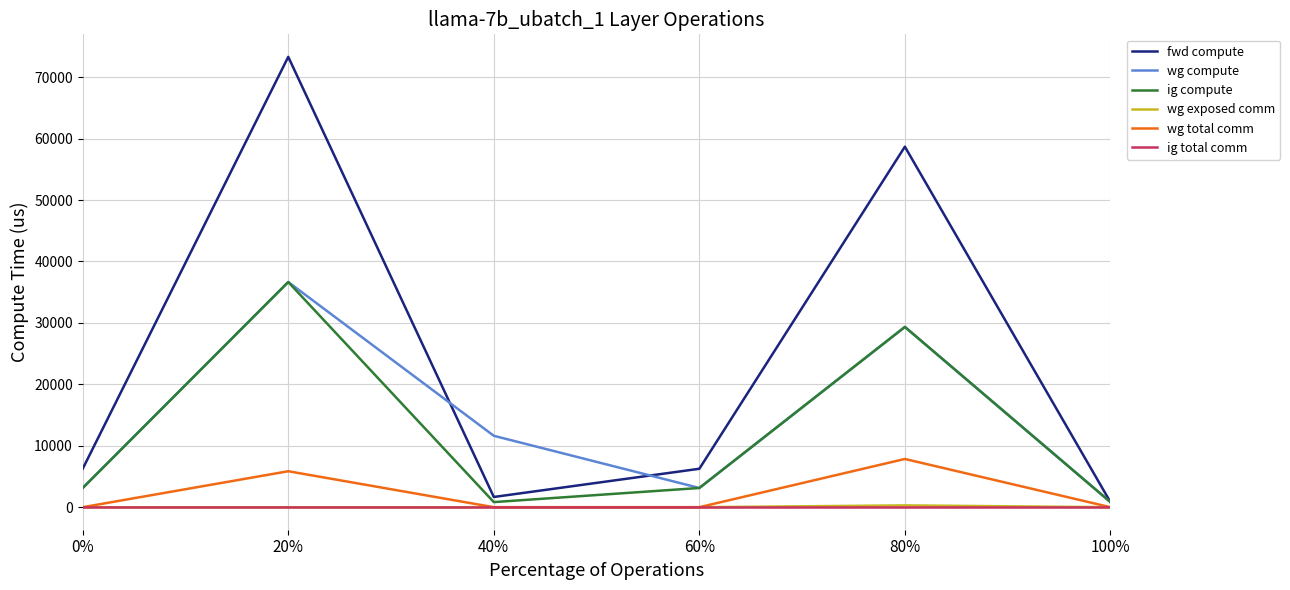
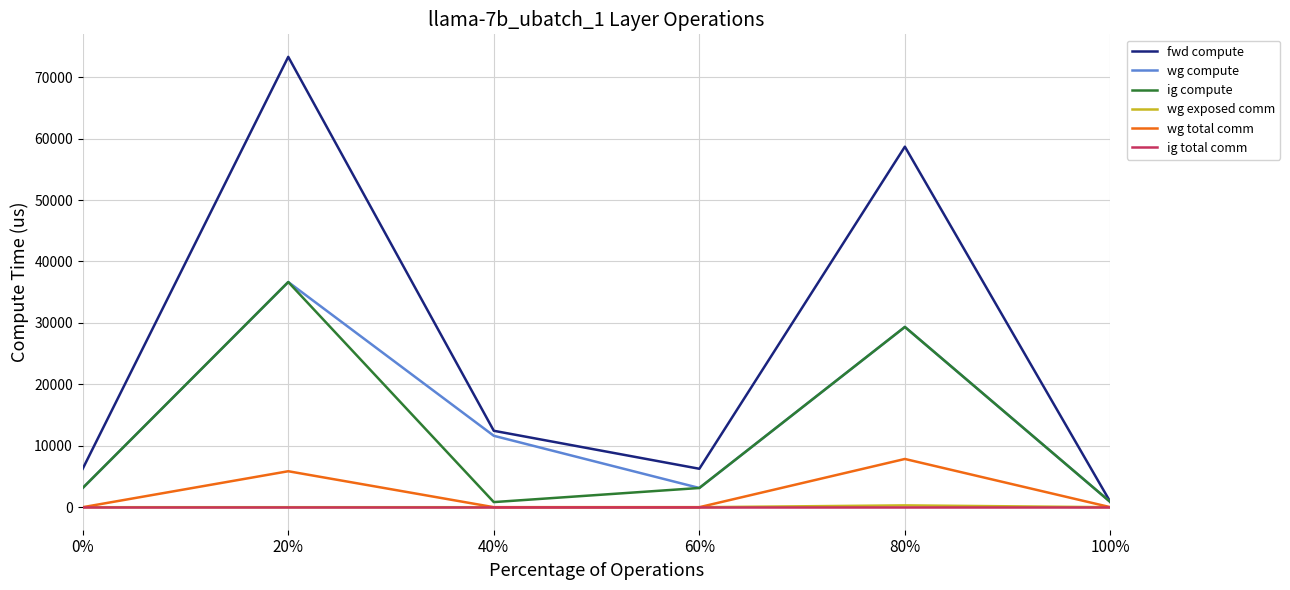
fwd compute, 40%: 2000 -> 12000
